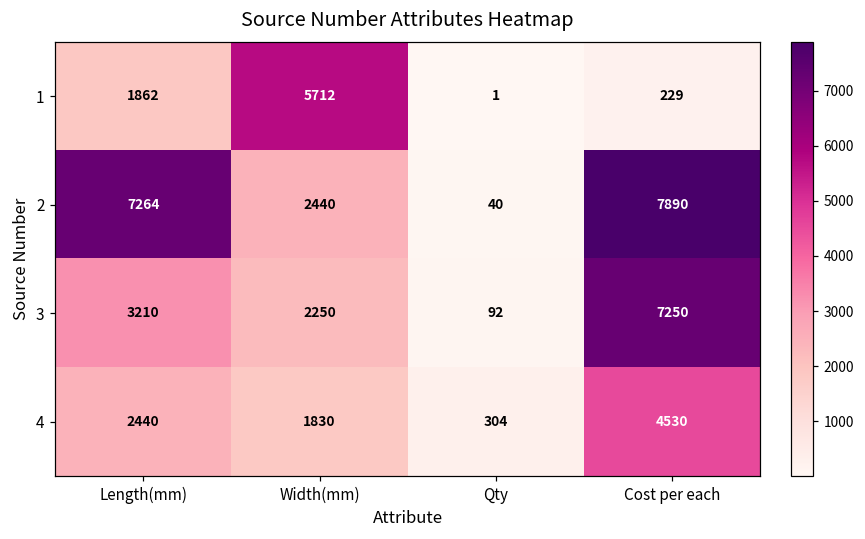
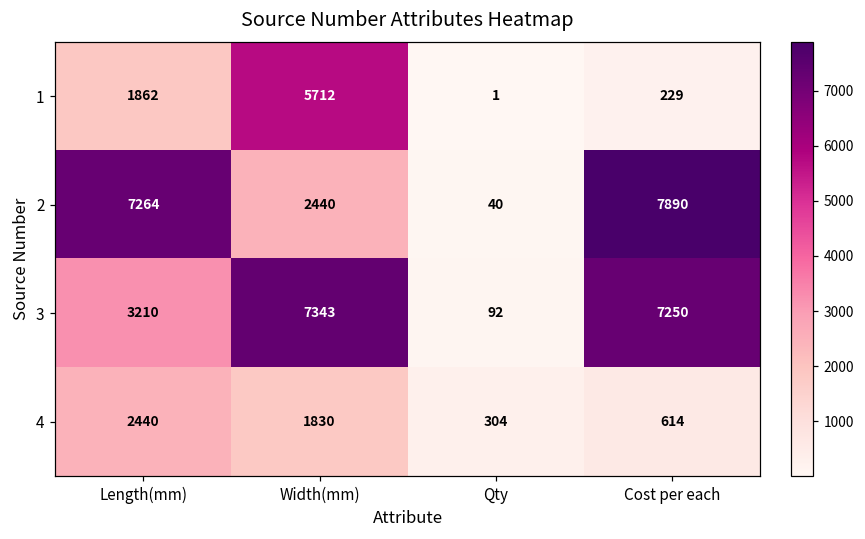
3, Width(mm): 2250 -> 7343
4, Cost per each: 4530 -> 614
